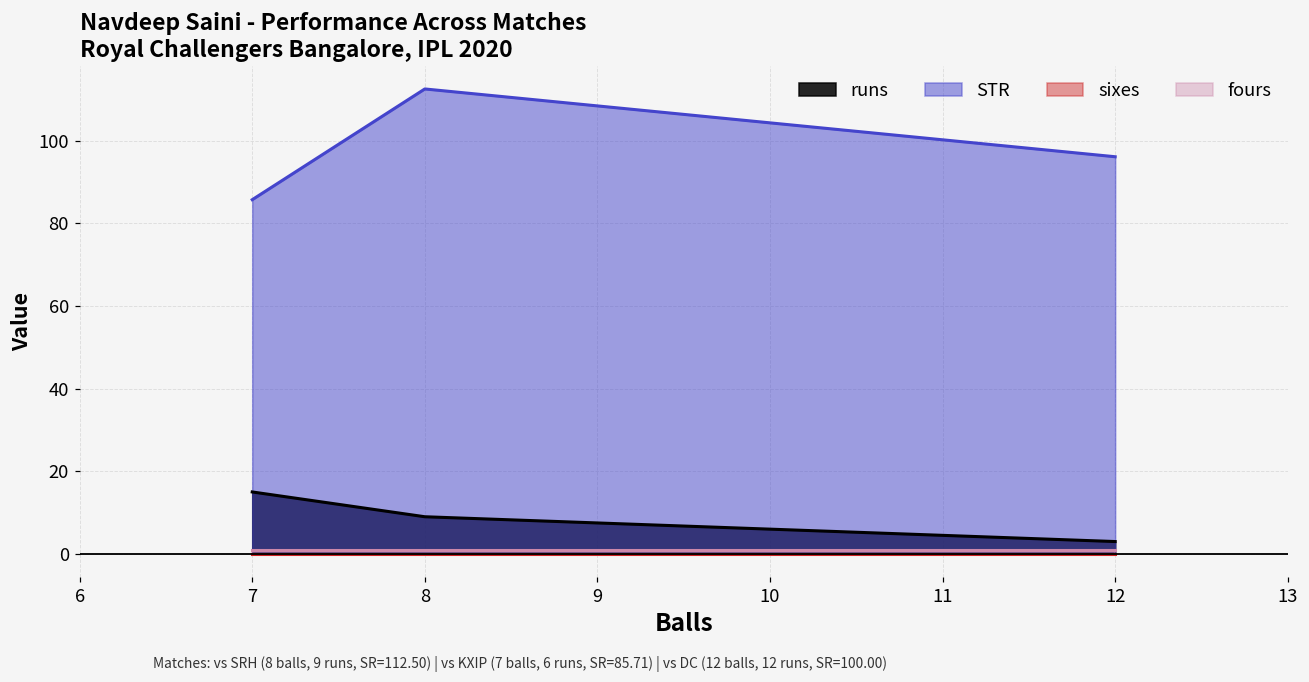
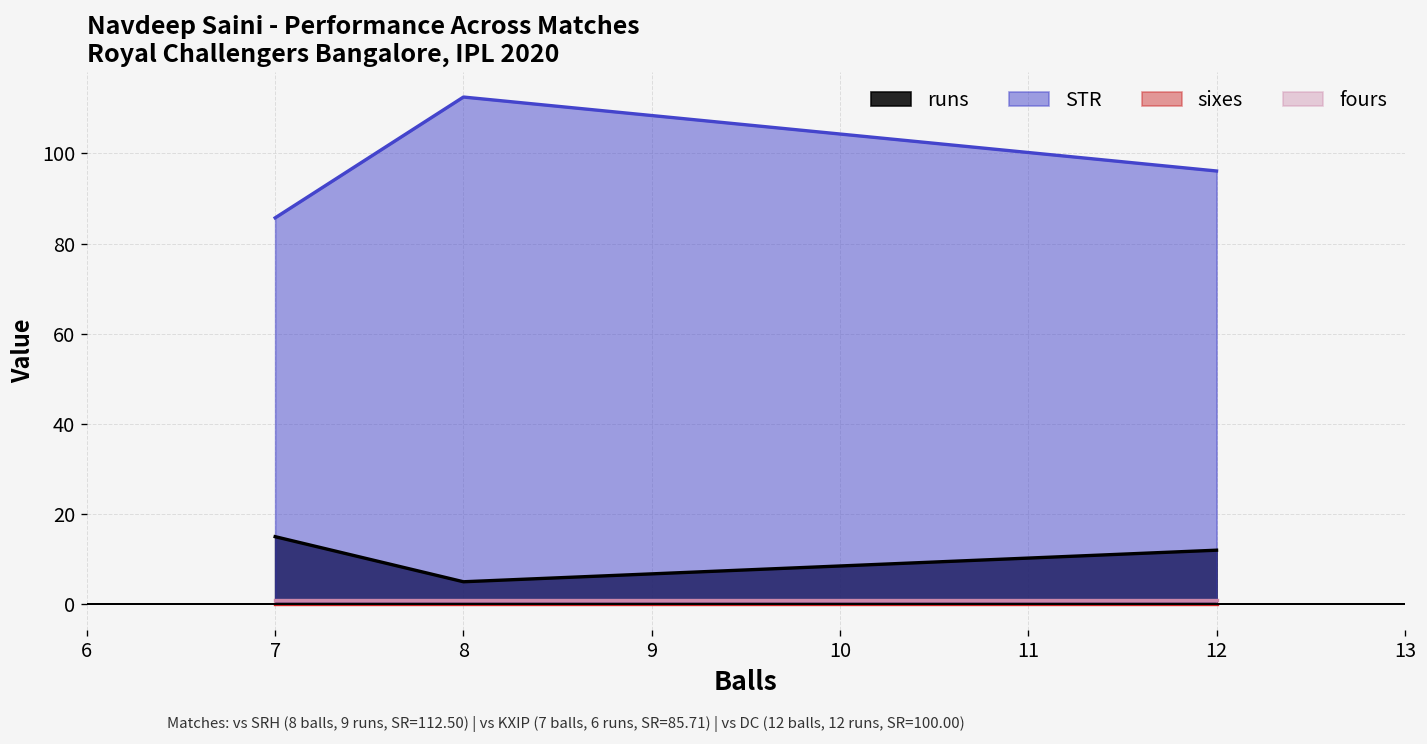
runs, 8: 9 -> 5
runs, 12: 3 -> 12
